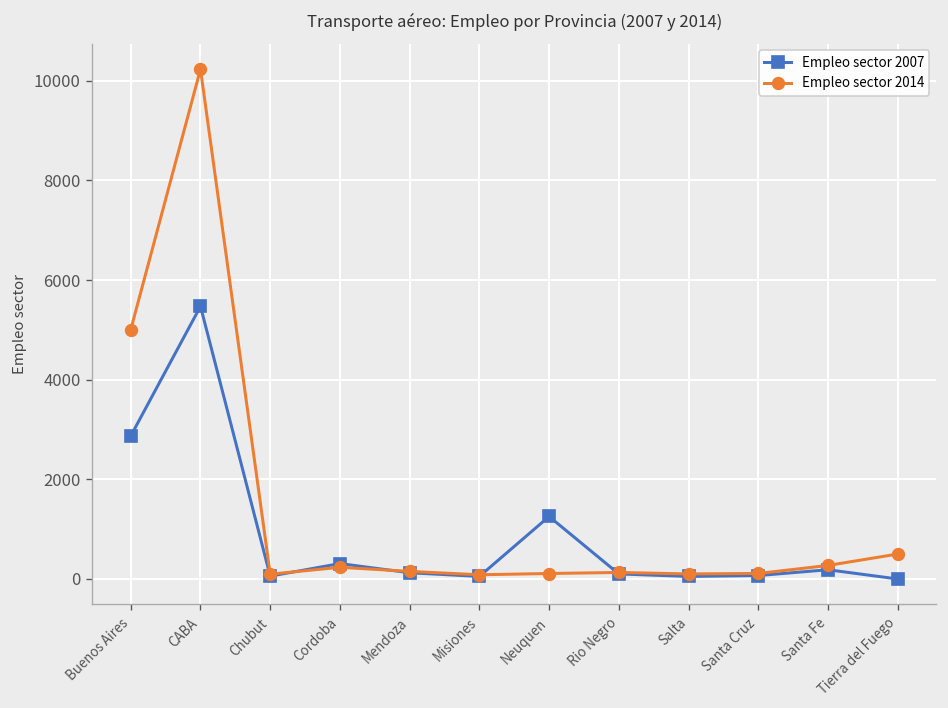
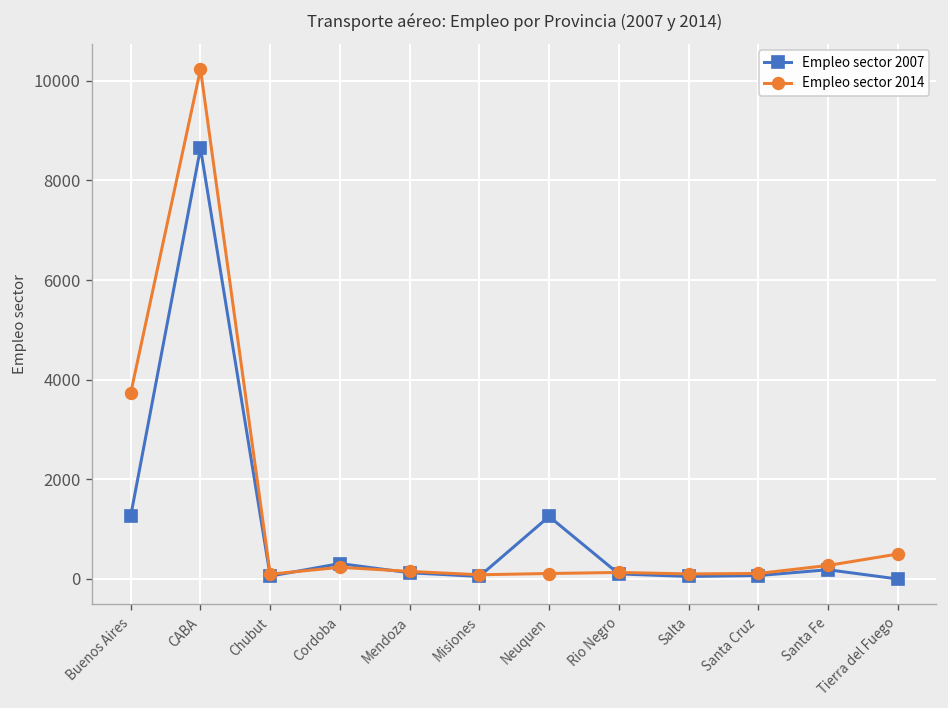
Empleo sector 2007, Buenos Aires: 2900 -> 1300
Empleo sector 2014, Buenos Aires: 5000 -> 3700
Empleo sector 2007, CABA: 5500 -> 8600
